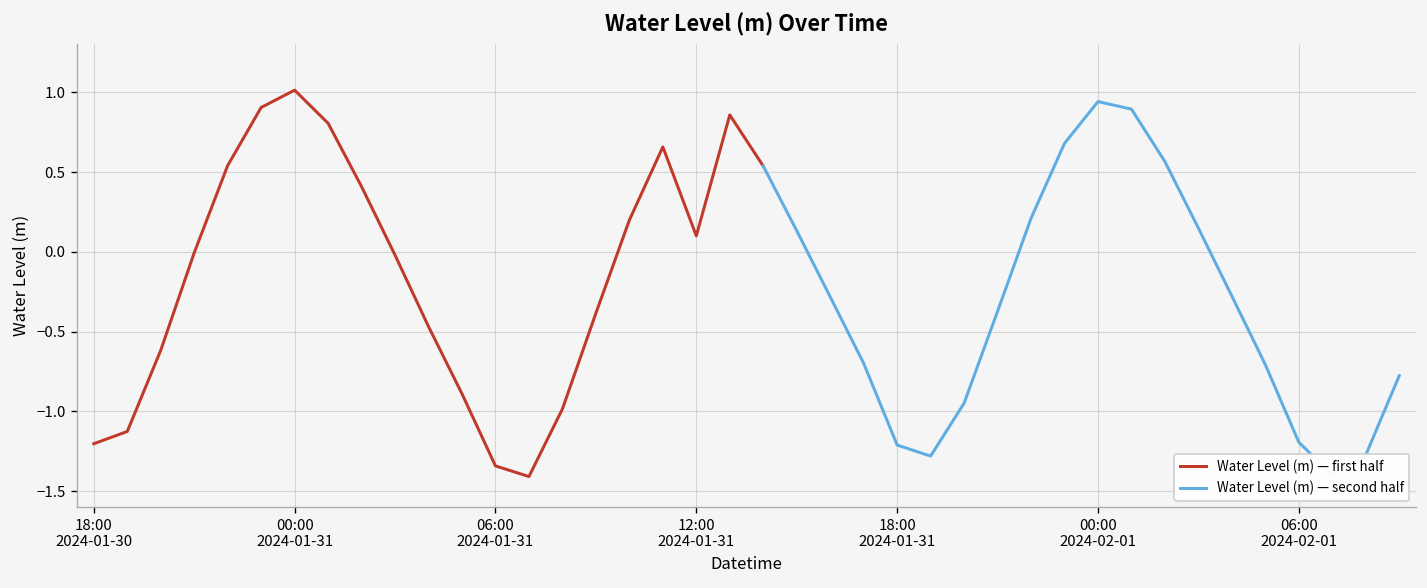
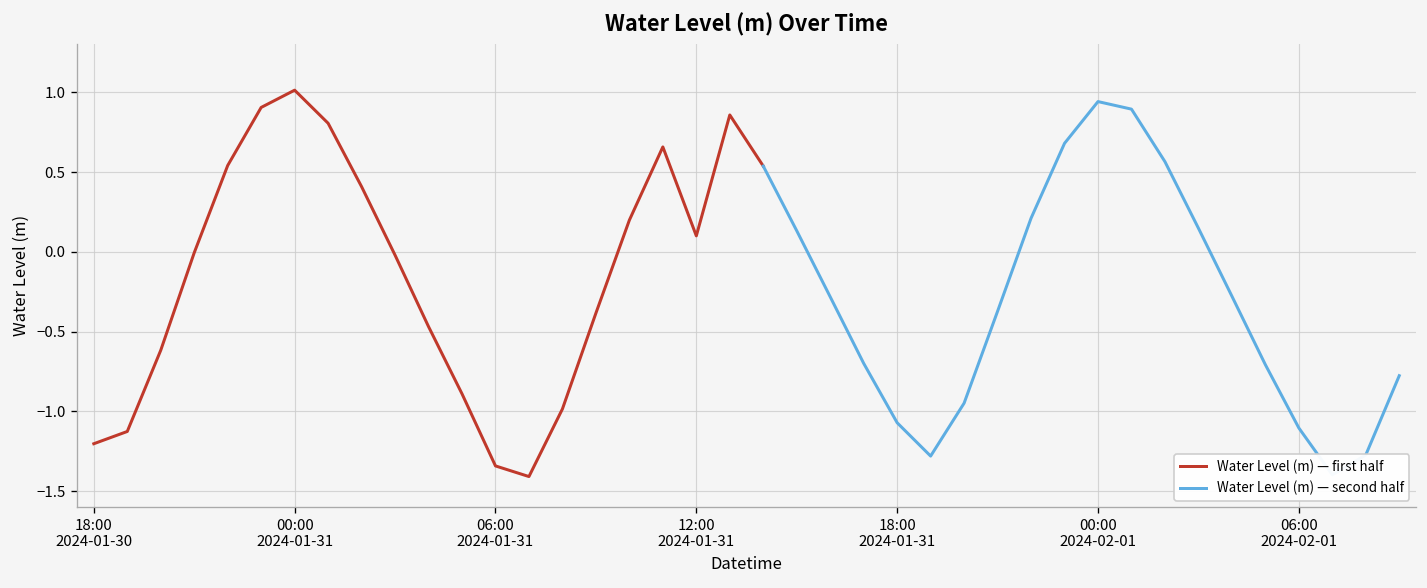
Water Level (m) — second half, 18:00 2024-01-31: -1.21 -> -1.07
Water Level (m) — second half, 06:00 2024-02-01: -1.19 -> -1.10
